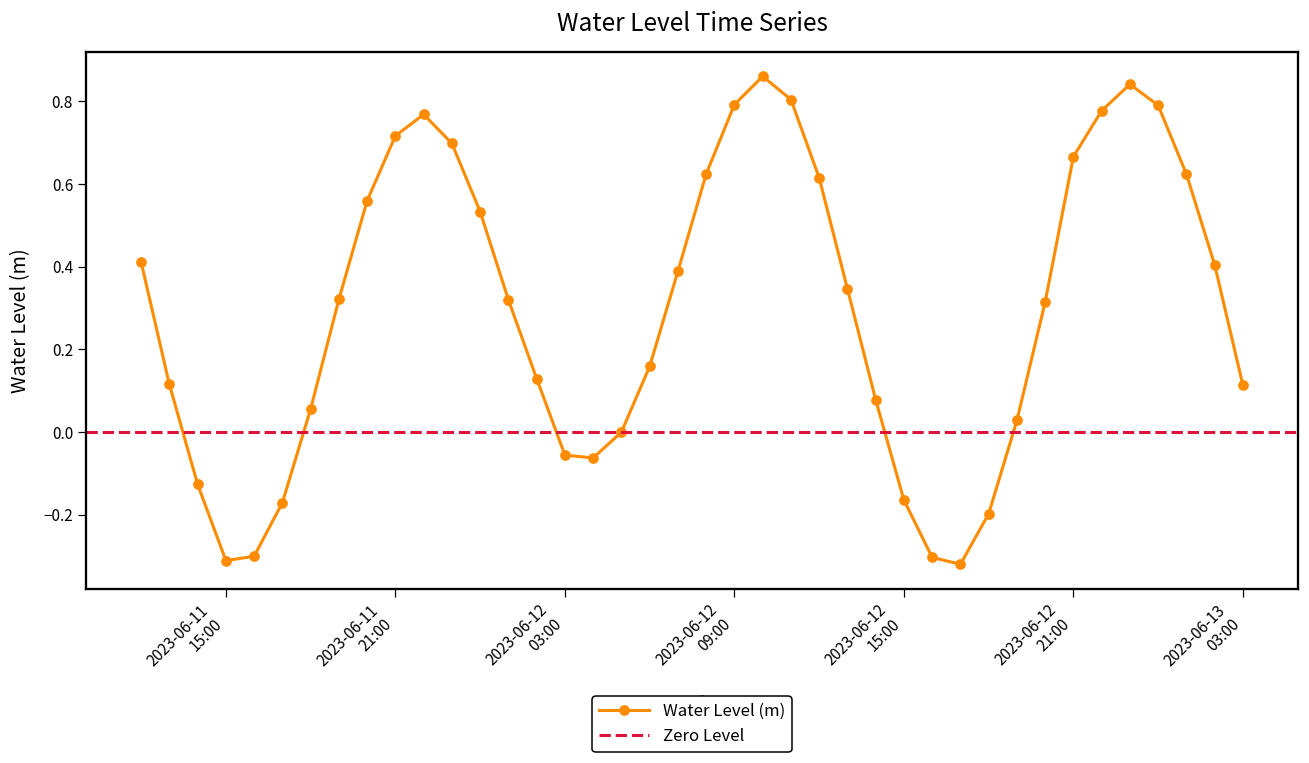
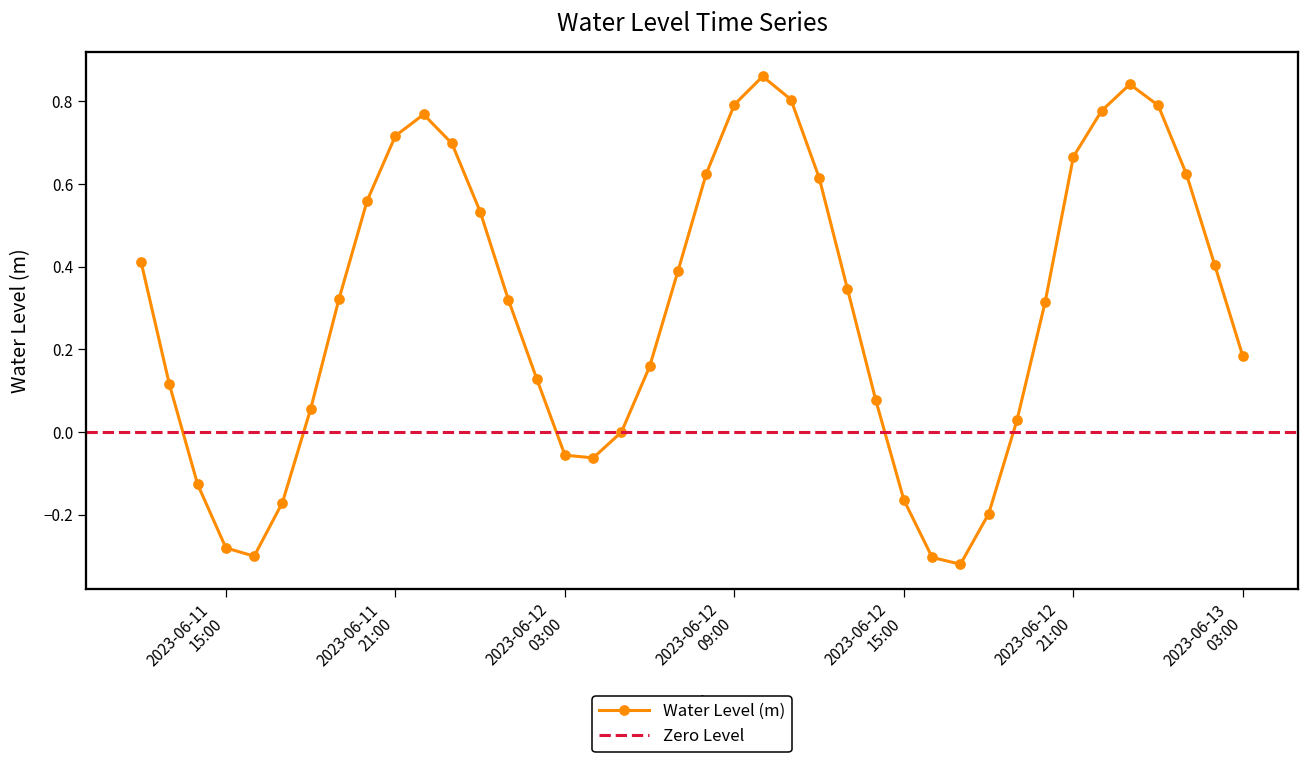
2023-06-11 15:00: -0.31 -> -0.28
2023-06-13 03:00: 0.11 -> 0.18
